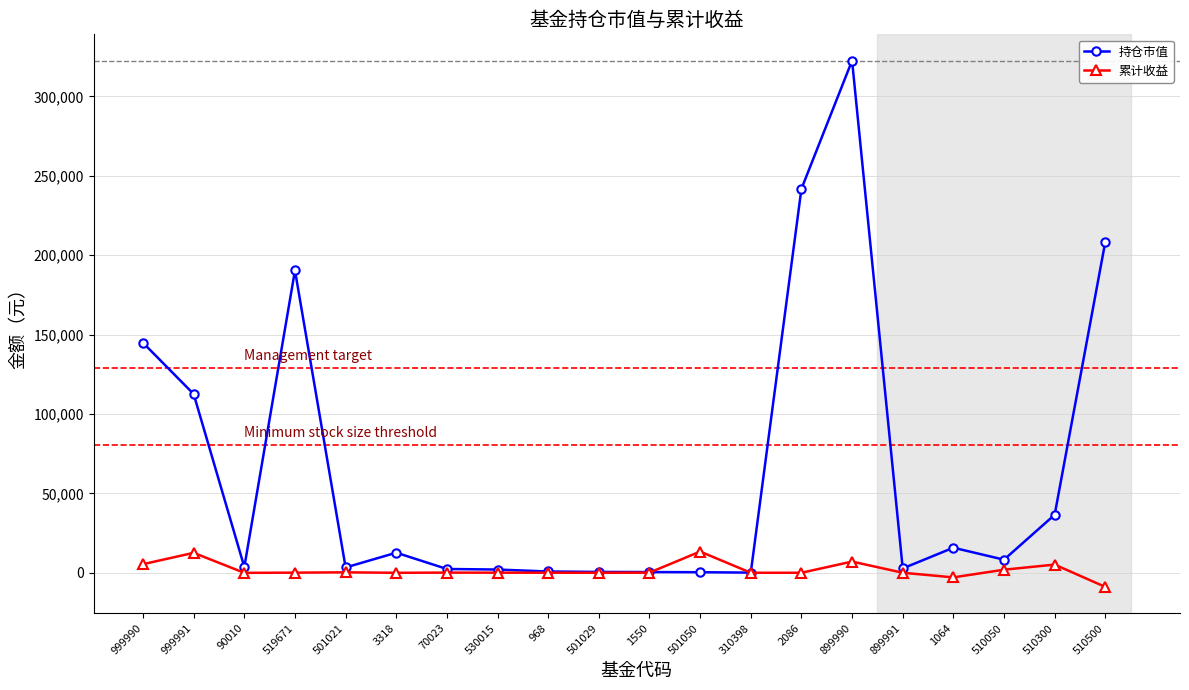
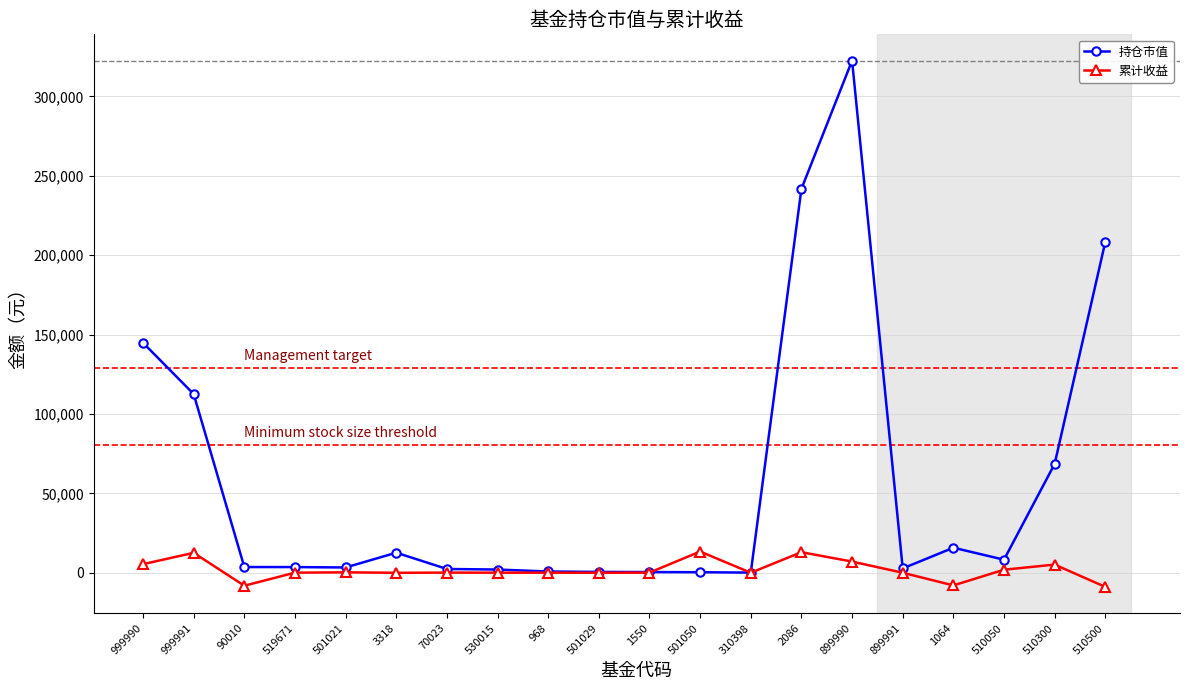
累计收益, 90010: 0 -> -8,000
持仓市值, 519671: 190,000 -> 4,000
累计收益, 2086: 0 -> 13,000
累计收益, 1064: -3,000 -> -8,000
持仓市值, 510300: 37,000 -> 69,000
